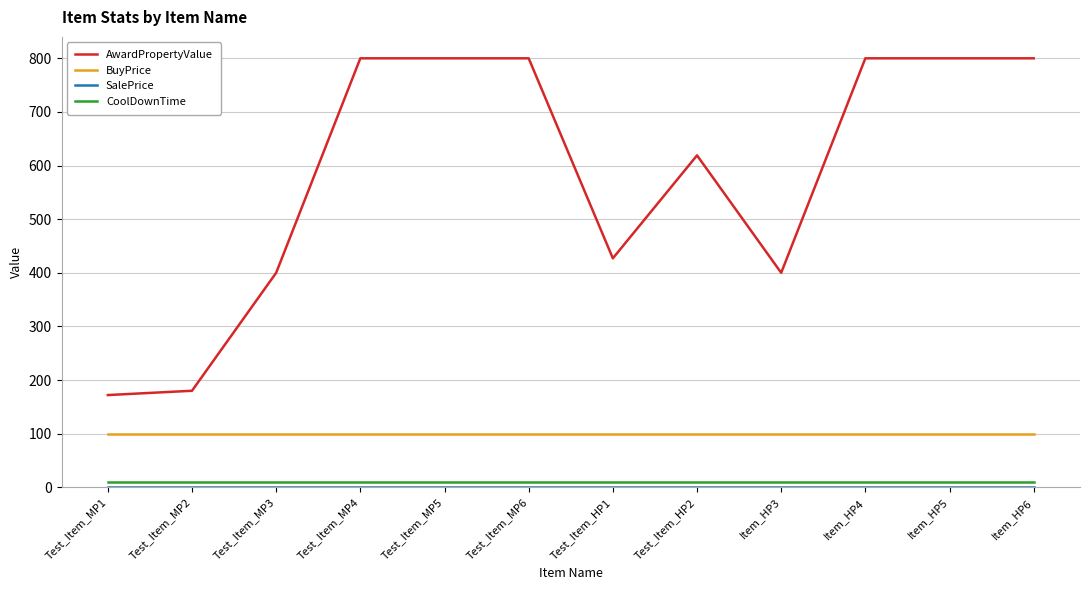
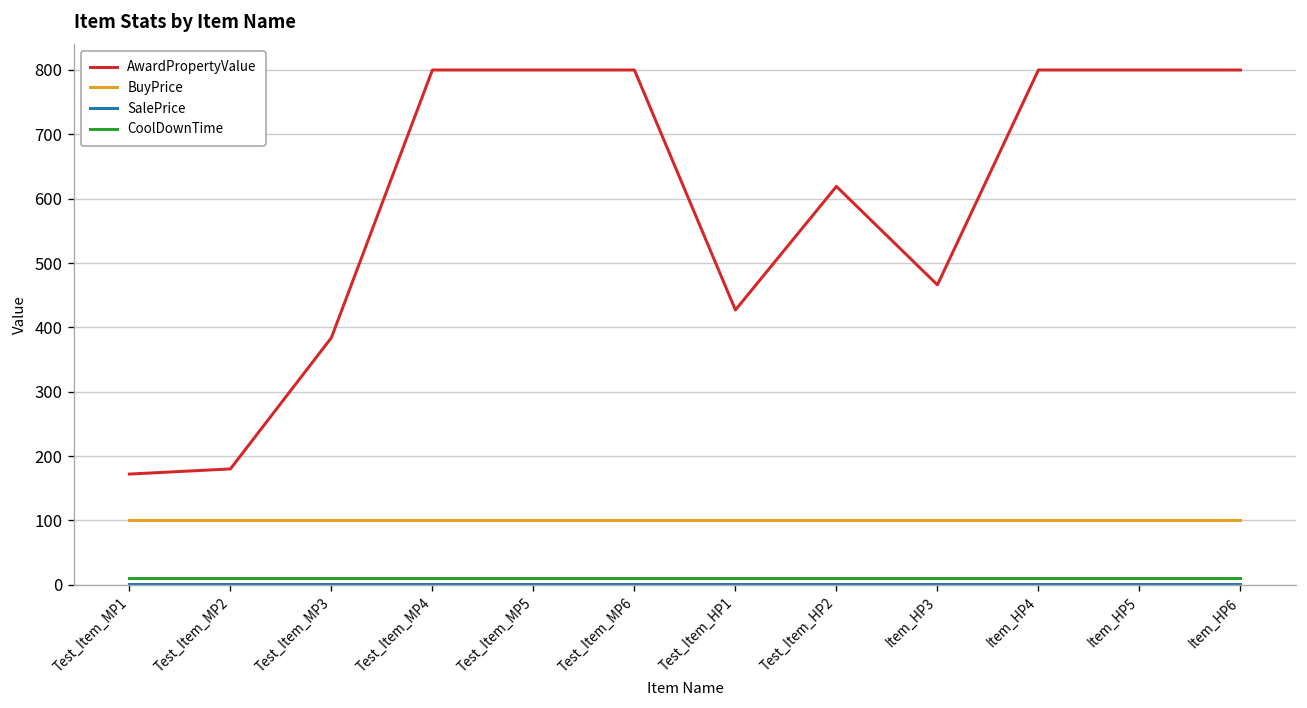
AwardPropertyValue, Test_Item_MP3: 400 -> 380
AwardPropertyValue, Item_HP3: 400 -> 470
